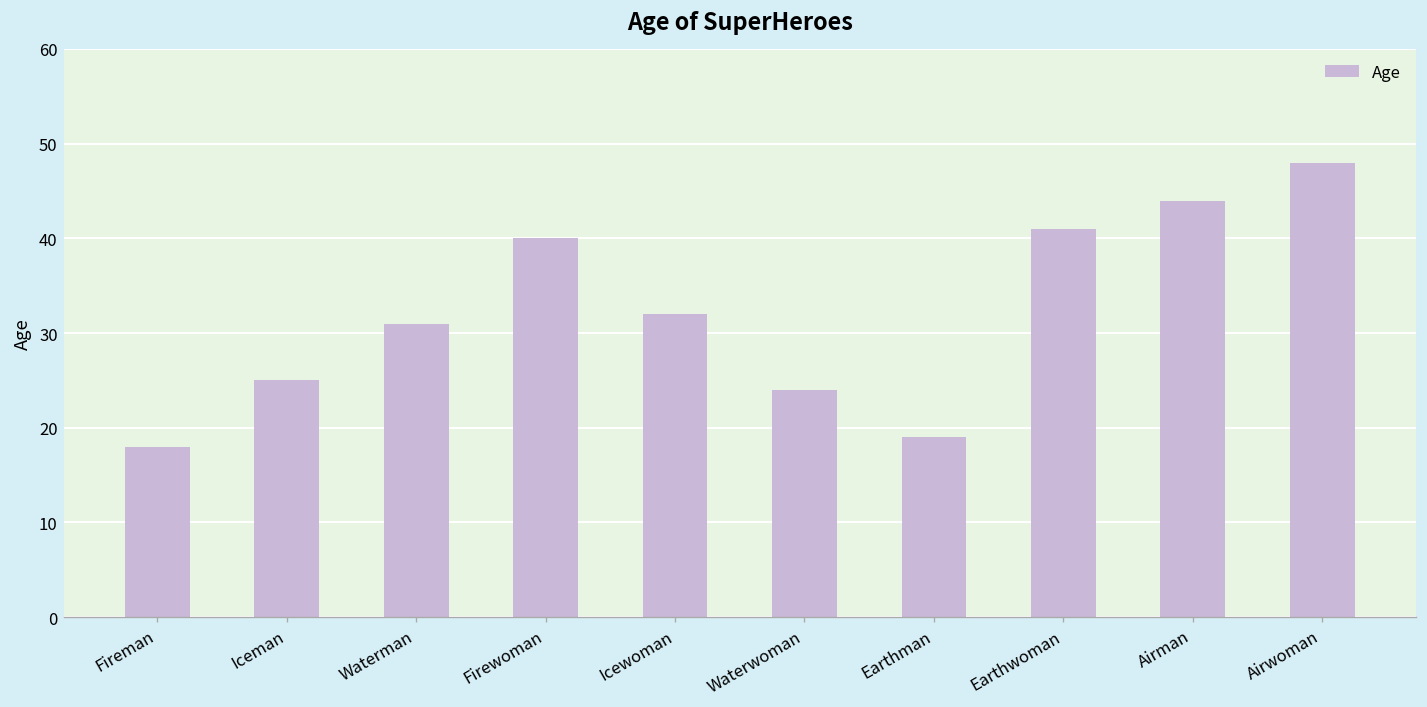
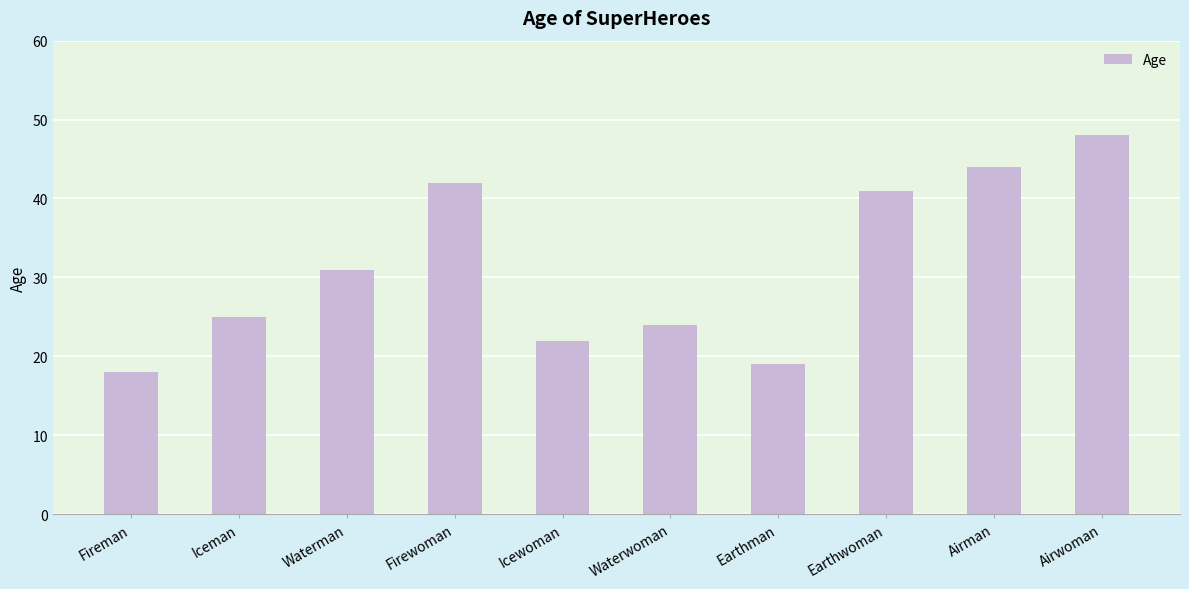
Firewoman: 40 -> 42
Icewoman: 32 -> 22
